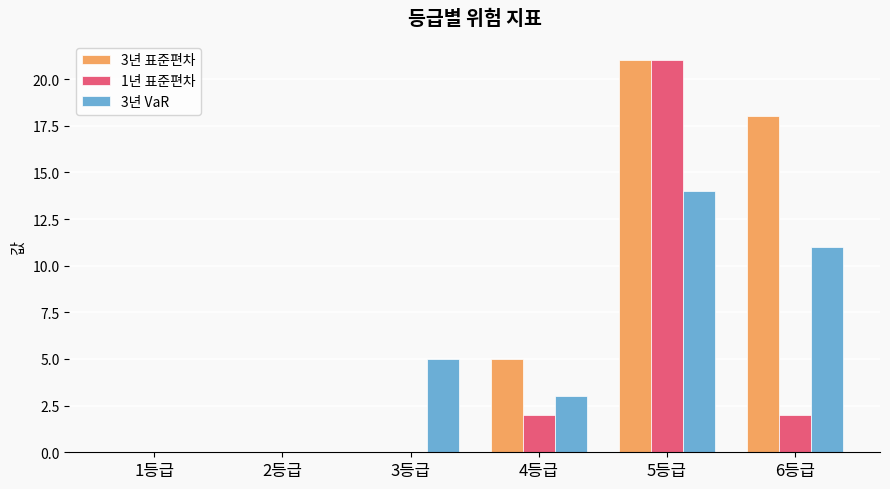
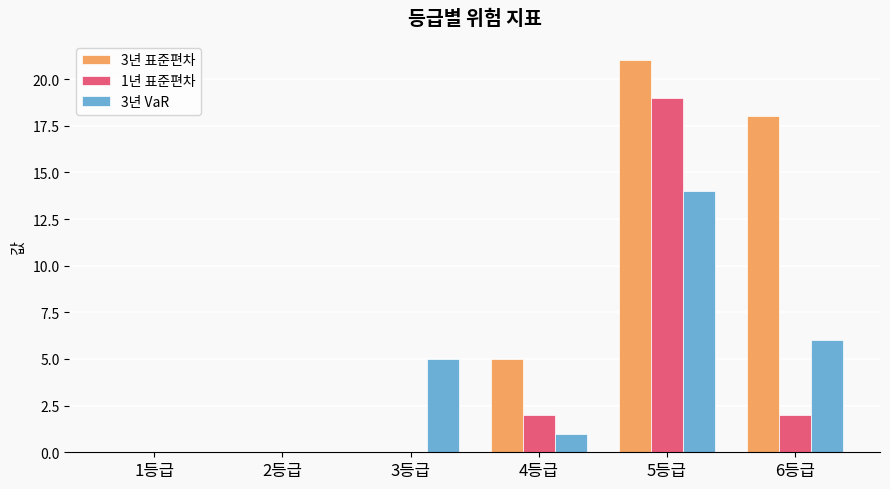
3년 VaR, 4등급: 3 -> 1
1년 표준편차, 5등급: 21 -> 19
3년 VaR, 6등급: 11 -> 6
